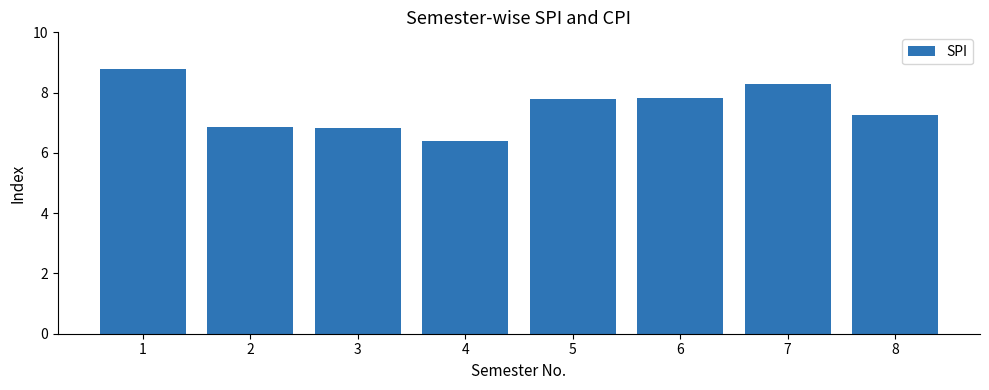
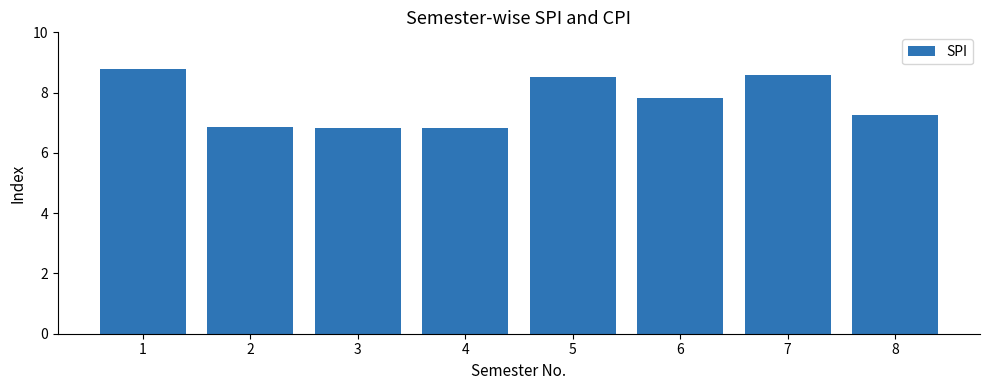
4: 6.4 -> 6.8
5: 7.8 -> 8.5
7: 8.3 -> 8.6
